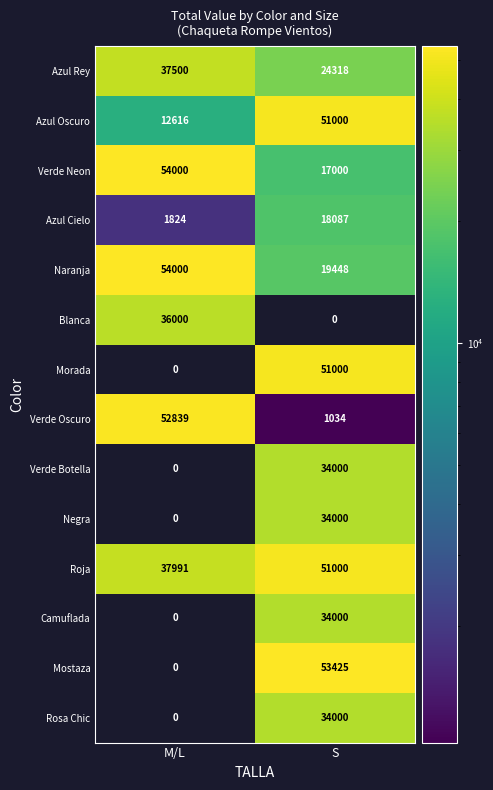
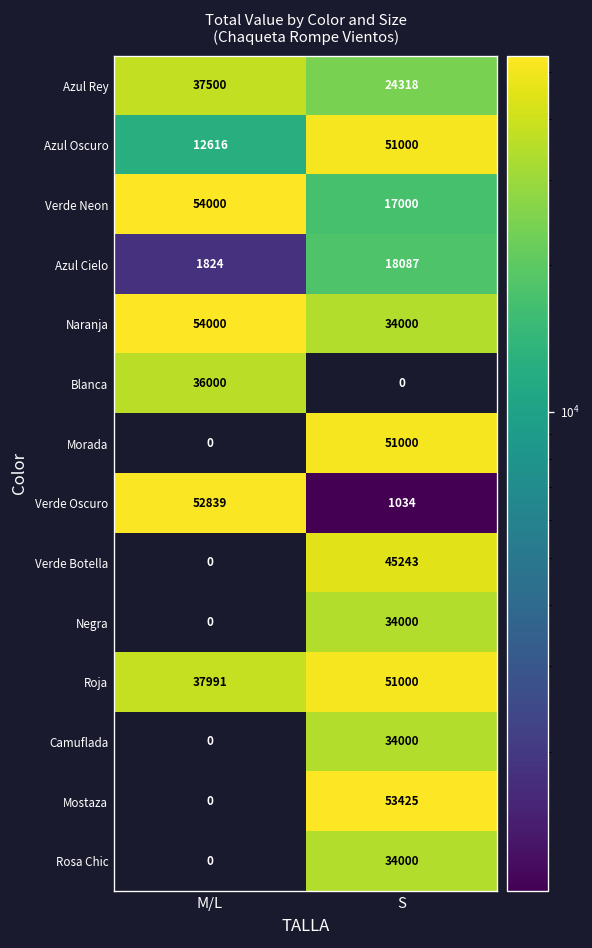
Naranja, S: 19448 -> 34000
Verde Botella, S: 34000 -> 45243
